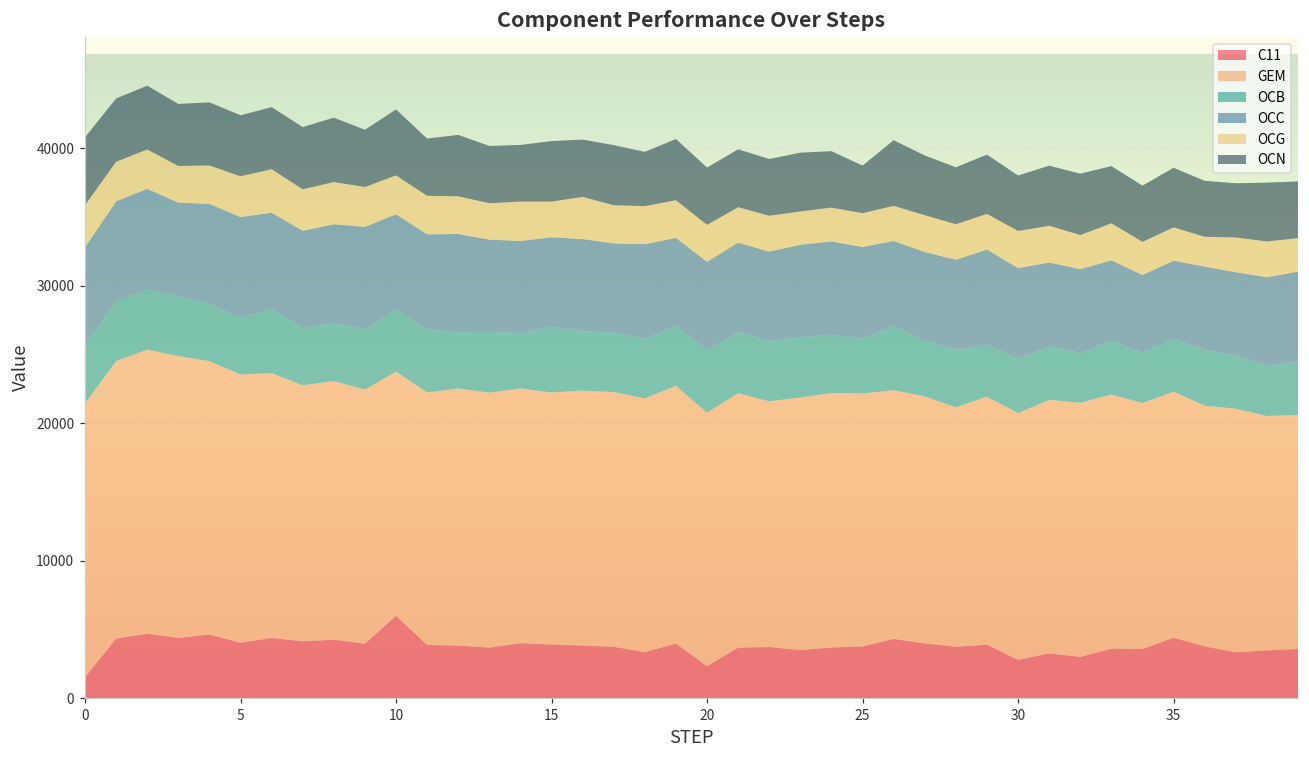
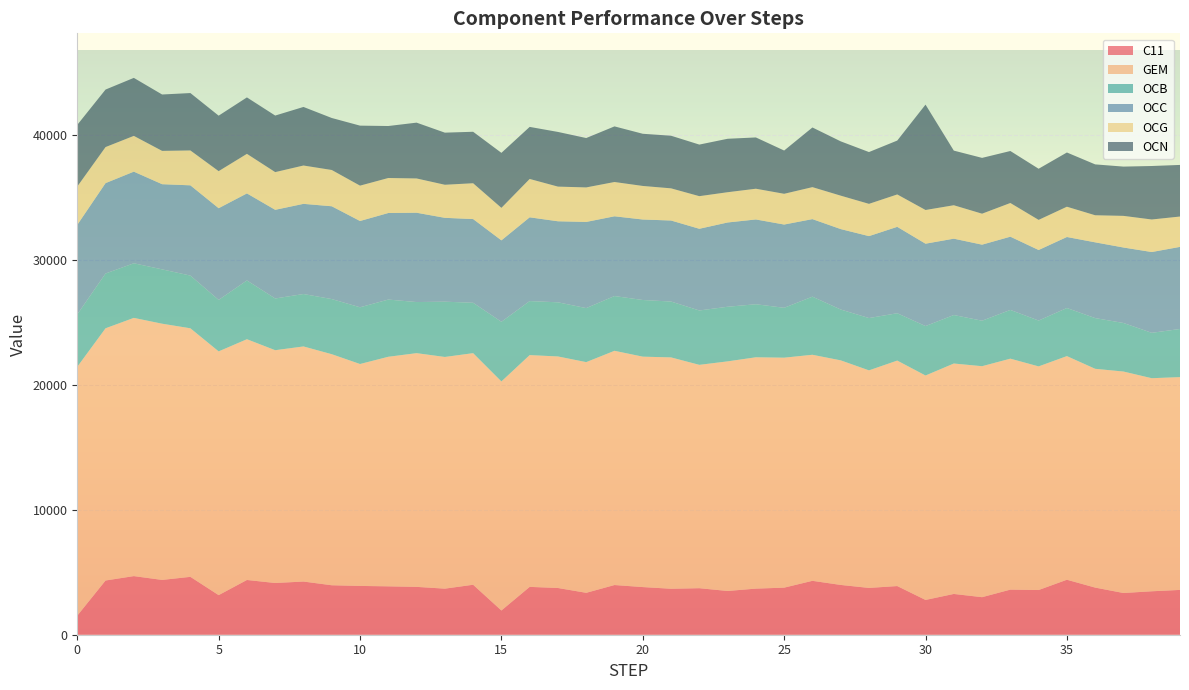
C11, 5: 4000 -> 3200
C11, 10: 6000 -> 3900
C11, 15: 3900 -> 1900
C11, 20: 2300 -> 3800
OCN, 30: 4000 -> 8400
